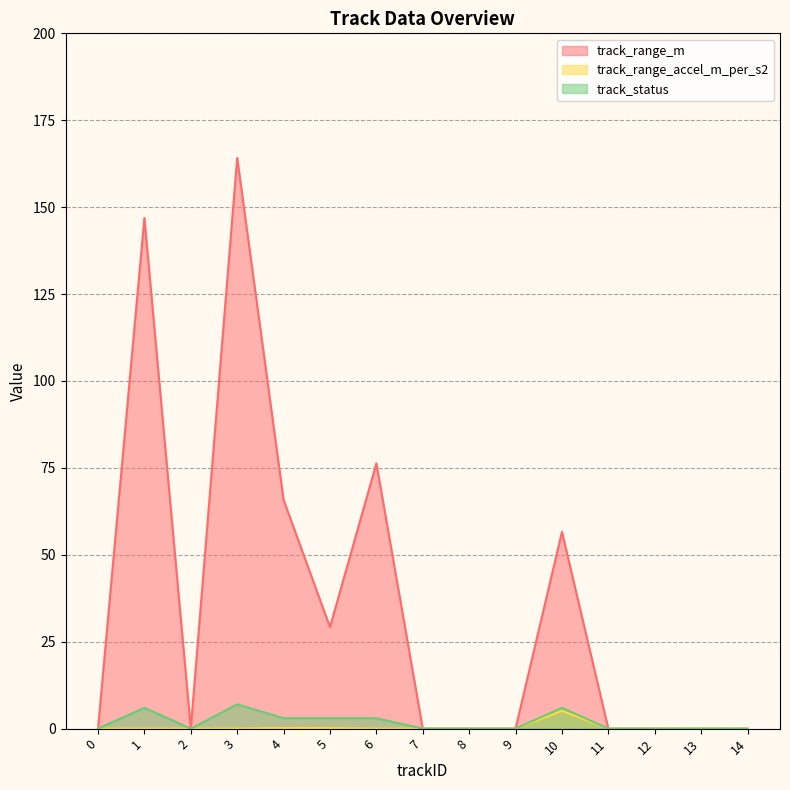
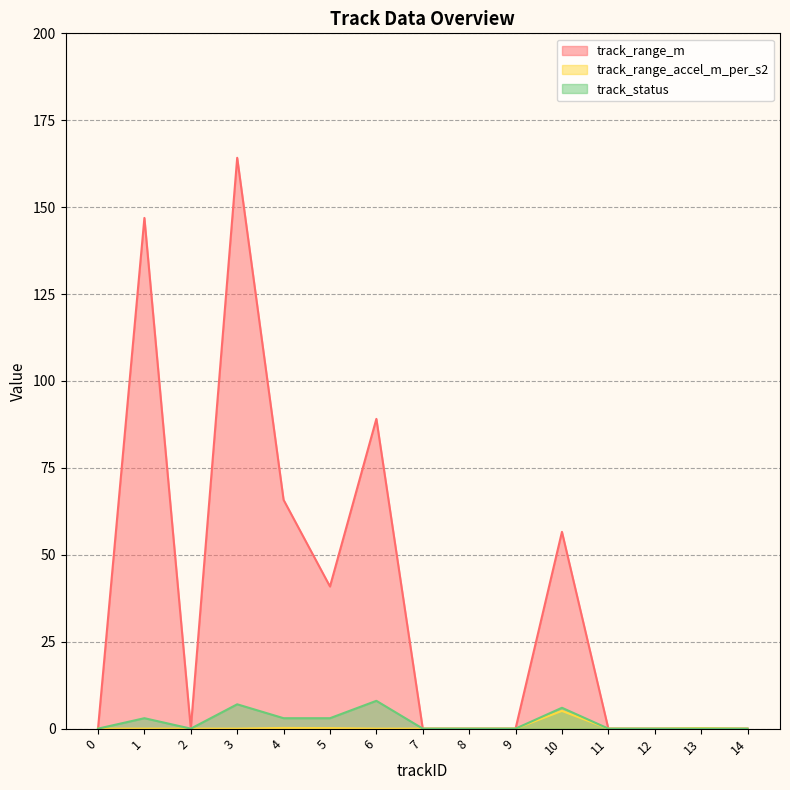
track_status, 1: 6 -> 3
track_range_m, 5: 29 -> 41
track_range_m, 6: 76 -> 89
track_status, 6: 3 -> 8
